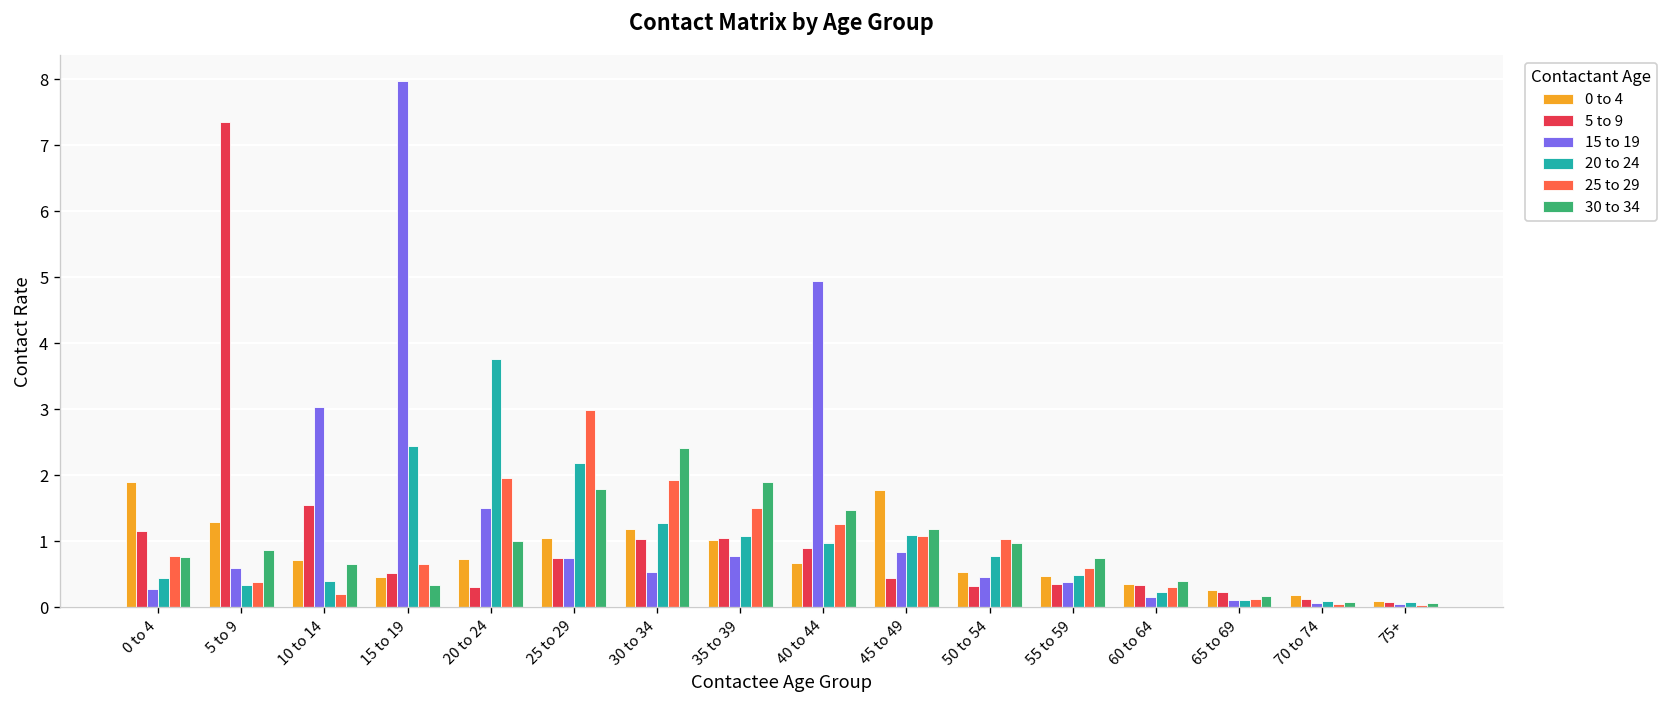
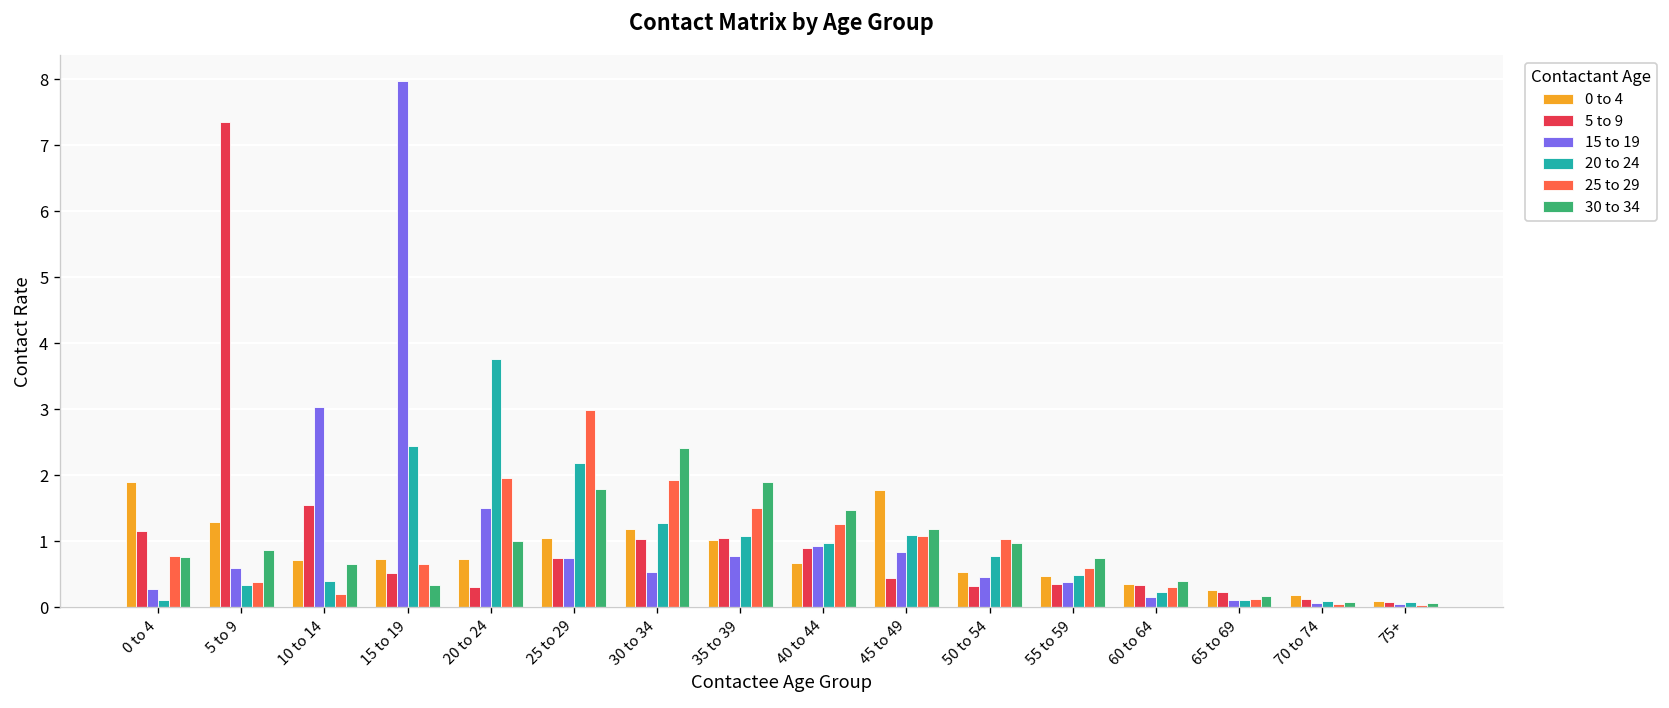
20 to 24, 0 to 4: 0.4 -> 0.1
0 to 4, 15 to 19: 0.5 -> 0.7
15 to 19, 40 to 44: 5.0 -> 0.9
